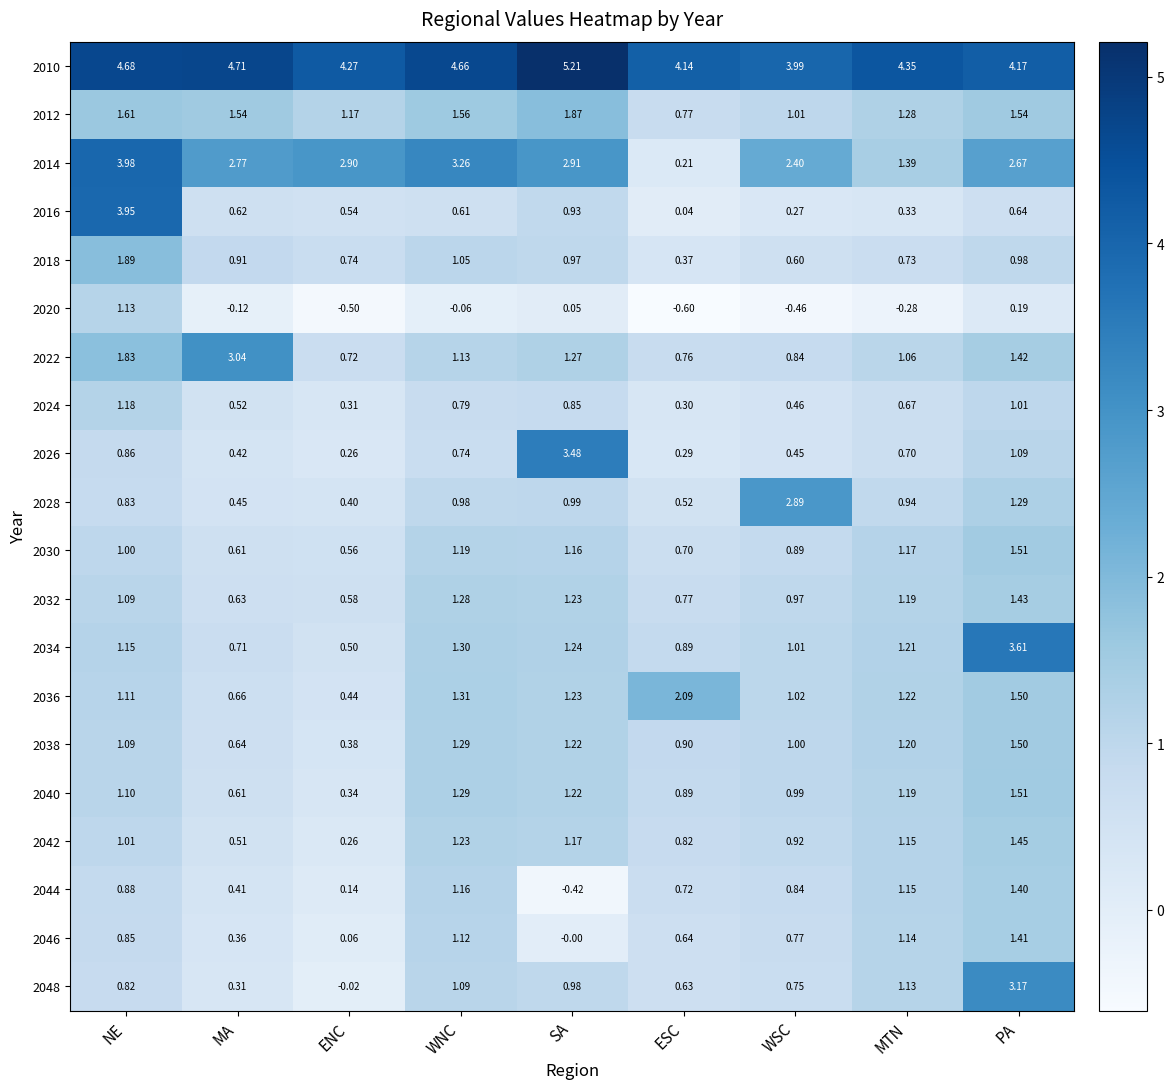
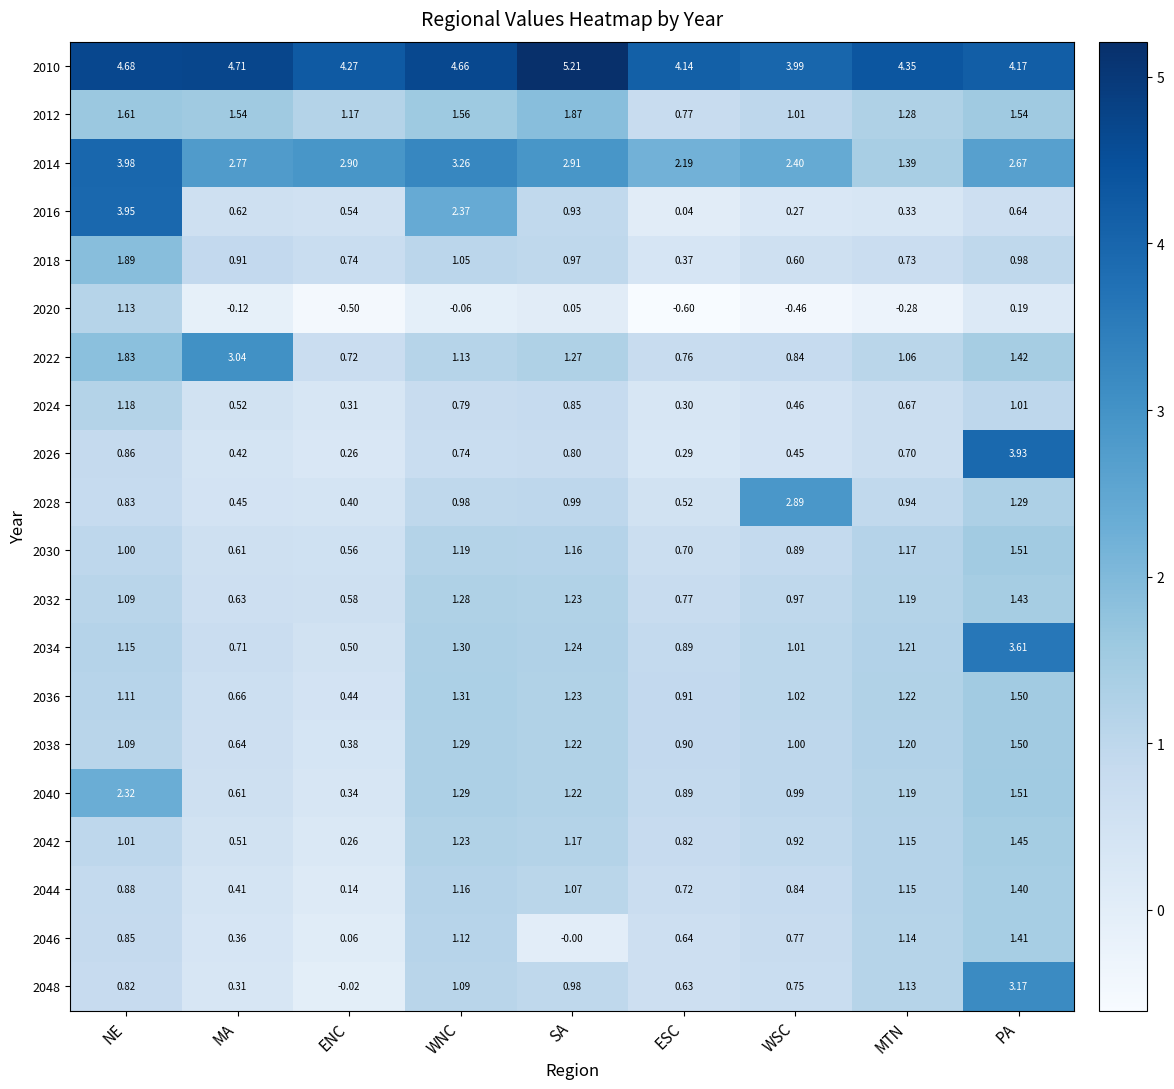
2014, ESC: 0.21 -> 2.19
2016, WNC: 0.61 -> 2.37
2026, SA: 3.48 -> 0.80
2026, PA: 1.09 -> 3.93
2036, ESC: 2.09 -> 0.91
2040, NE: 1.10 -> 2.32
2044, SA: -0.42 -> 1.07
